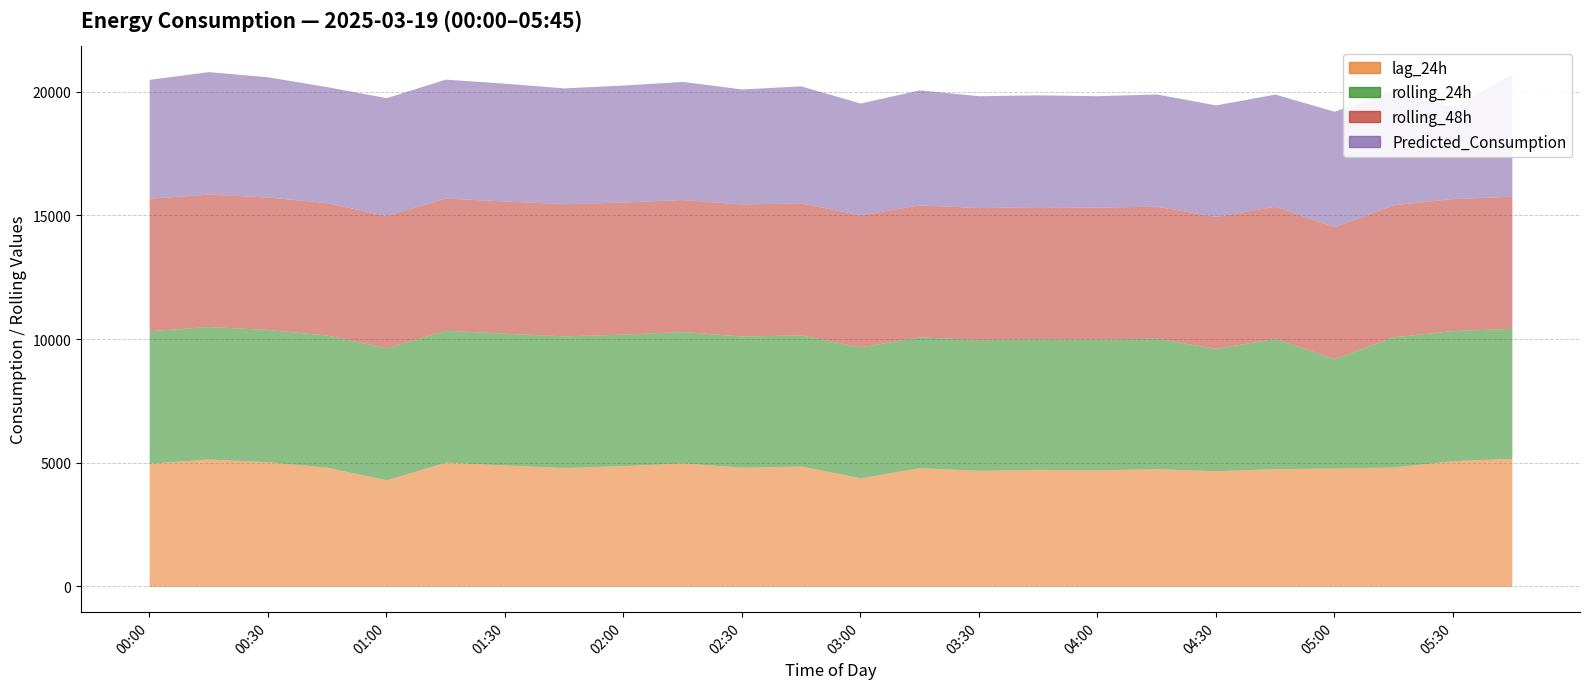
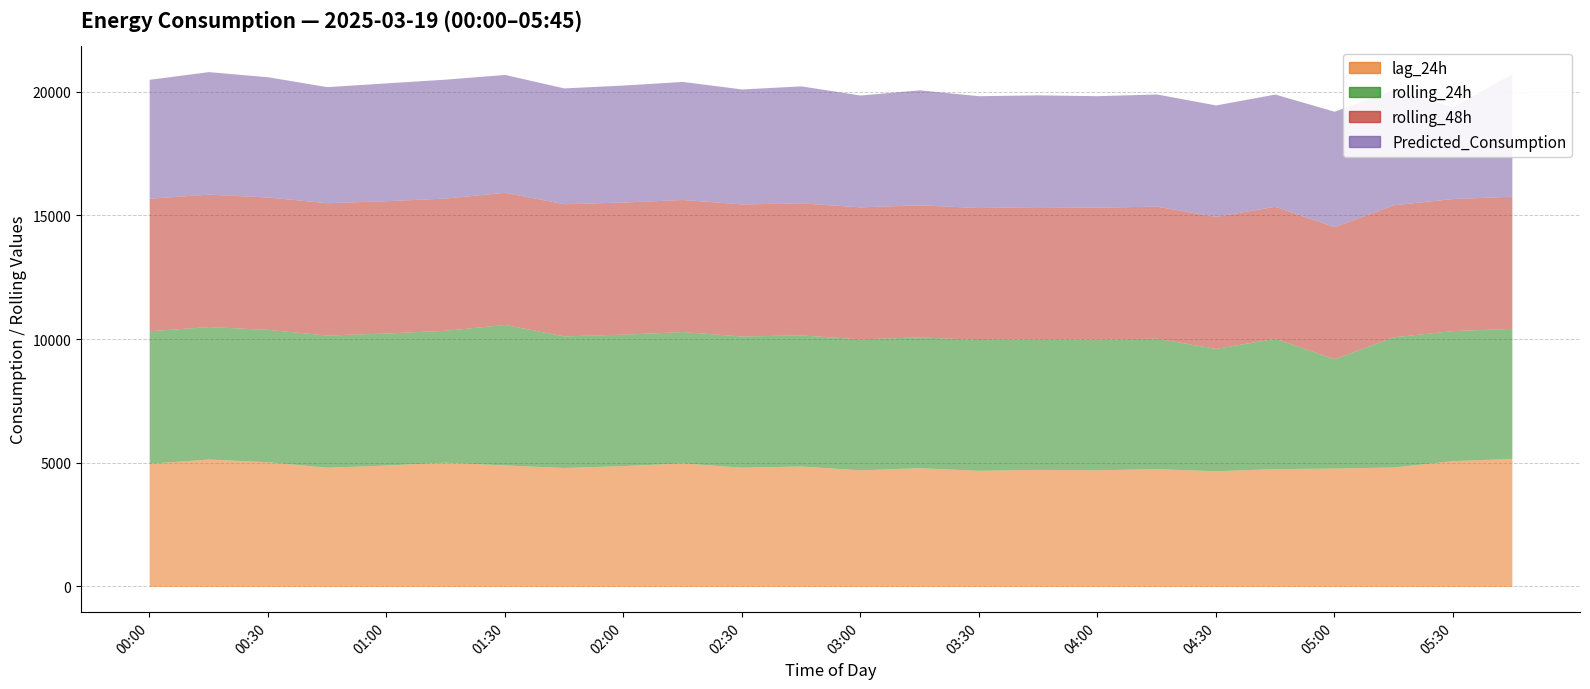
lag_24h, 01:00: 4300 -> 4900
rolling_24h, 01:30: 5300 -> 5700
lag_24h, 03:00: 4400 -> 4700
